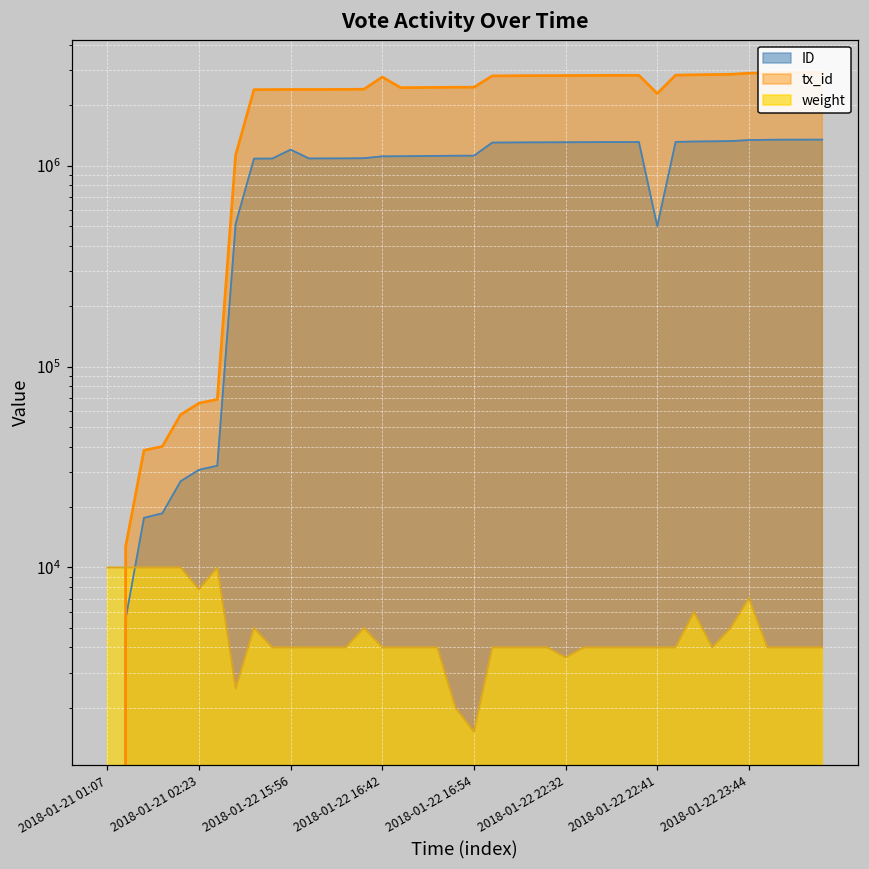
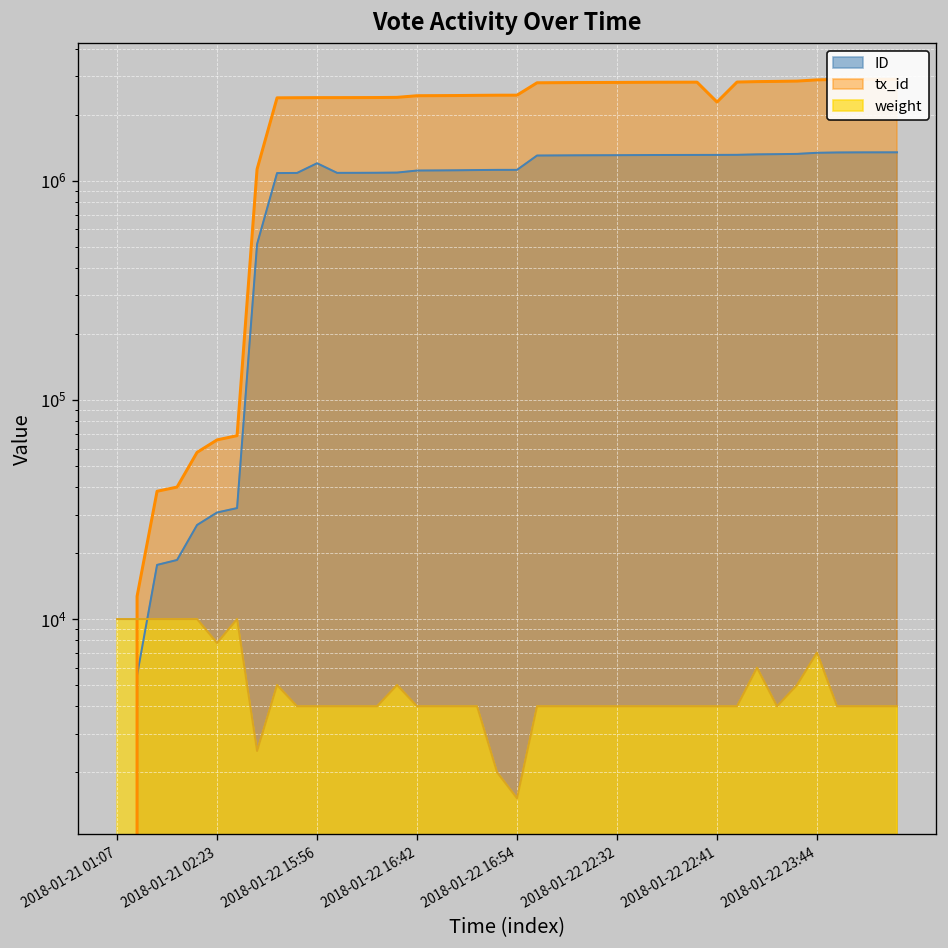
tx_id, 2018-01-22 16:42: 2800000 -> 2400000
weight, 2018-01-22 22:32: 3600 -> 4000
ID, 2018-01-22 22:41: 500000 -> 1300000
